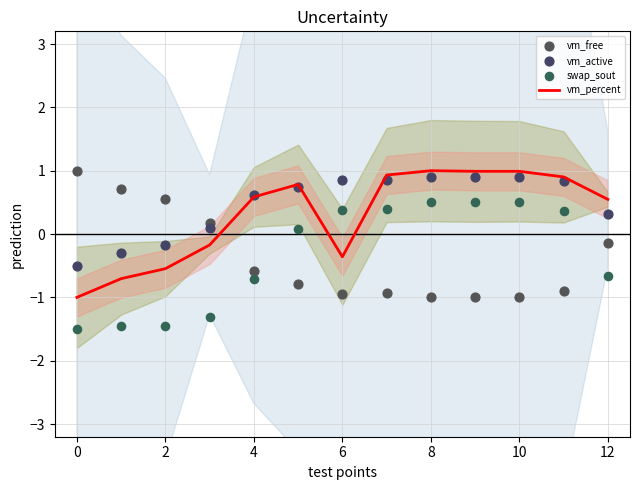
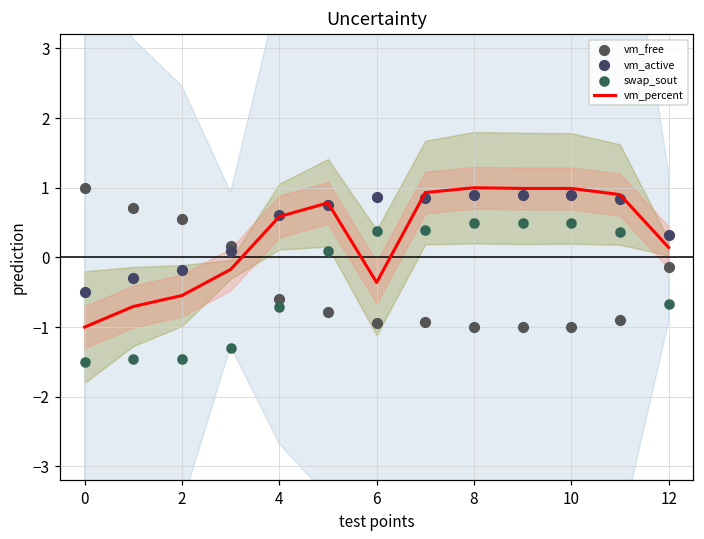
vm_percent, 12: 0.5 -> 0.1
